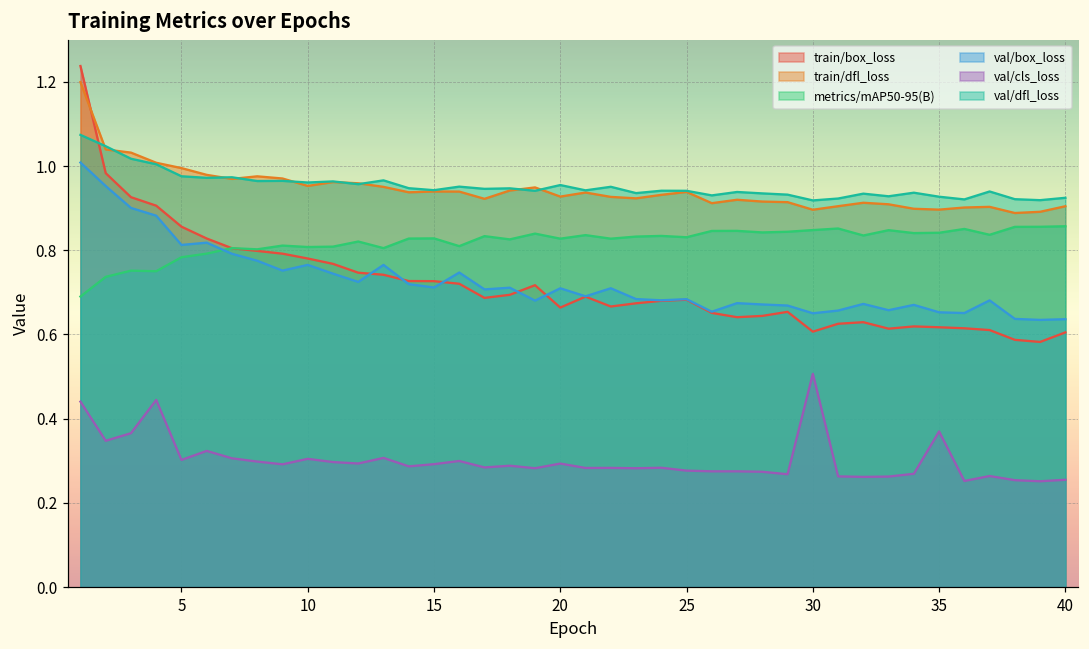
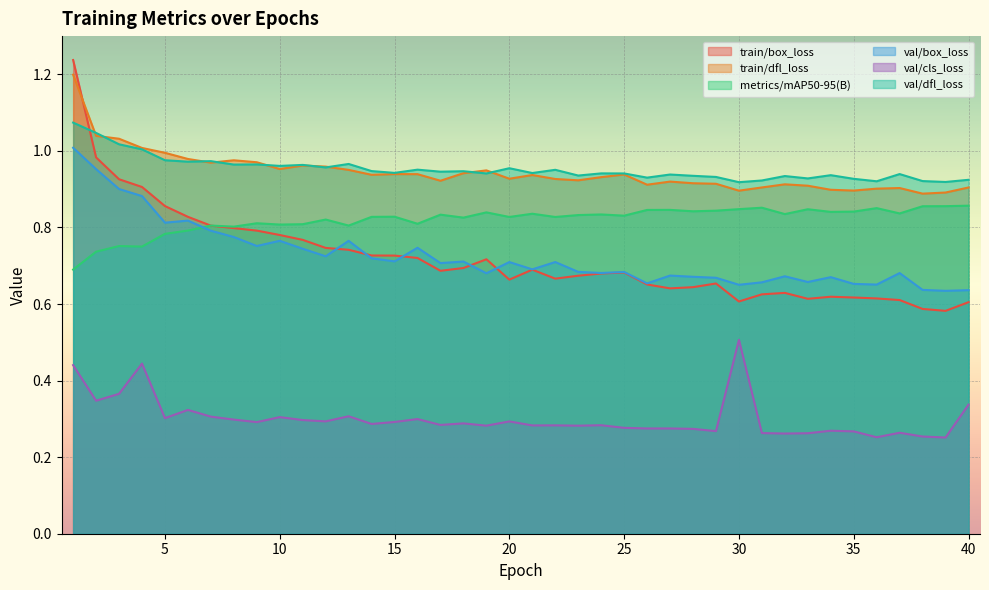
val/cls_loss, 35: 0.37 -> 0.27
val/cls_loss, 40: 0.25 -> 0.34
